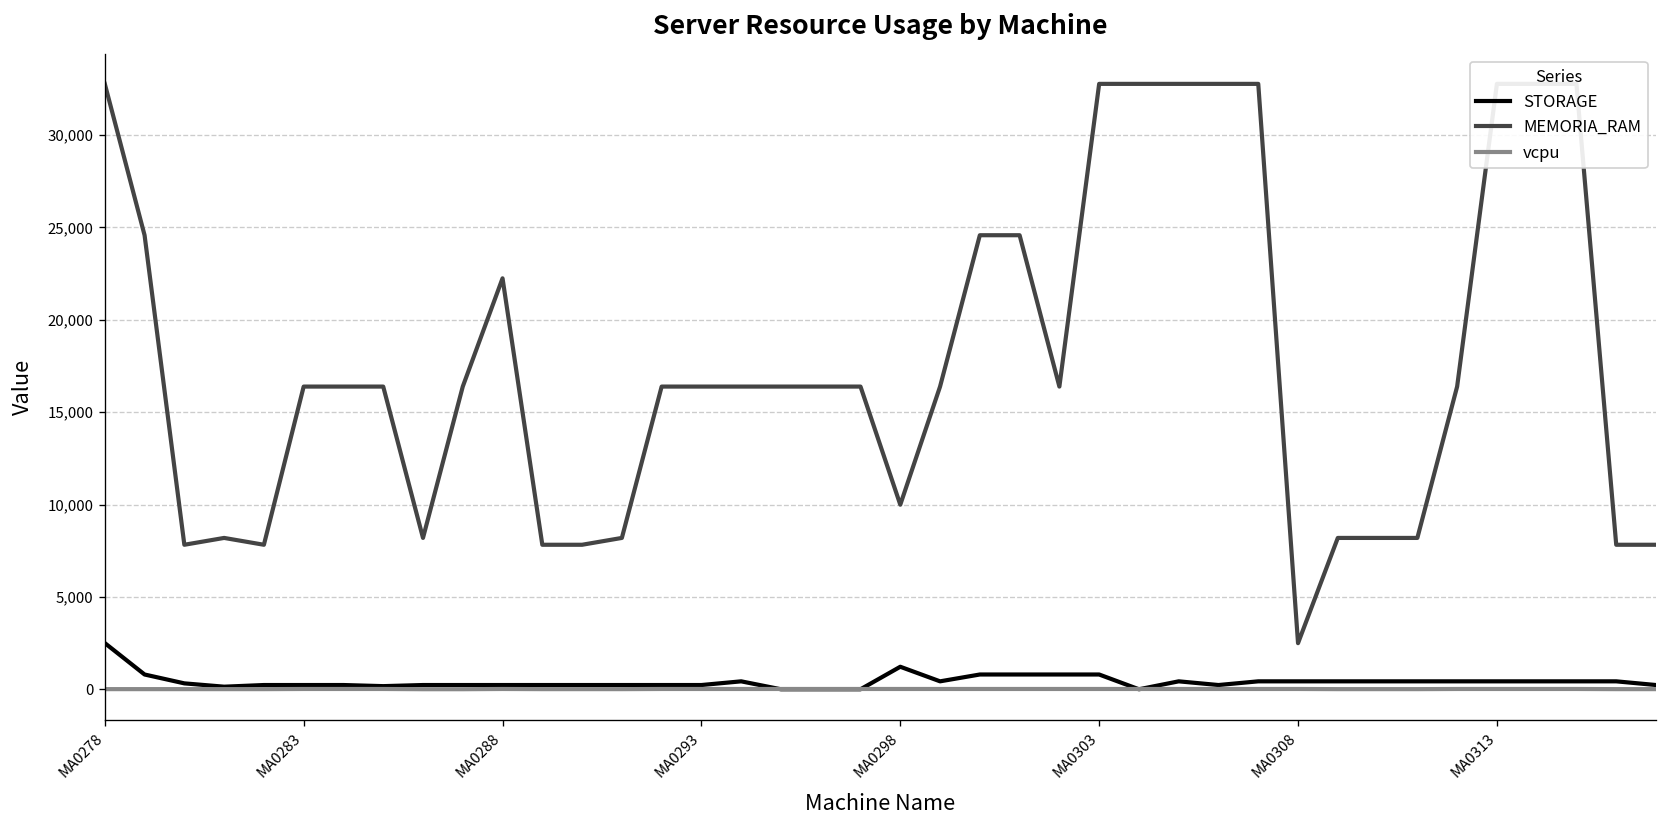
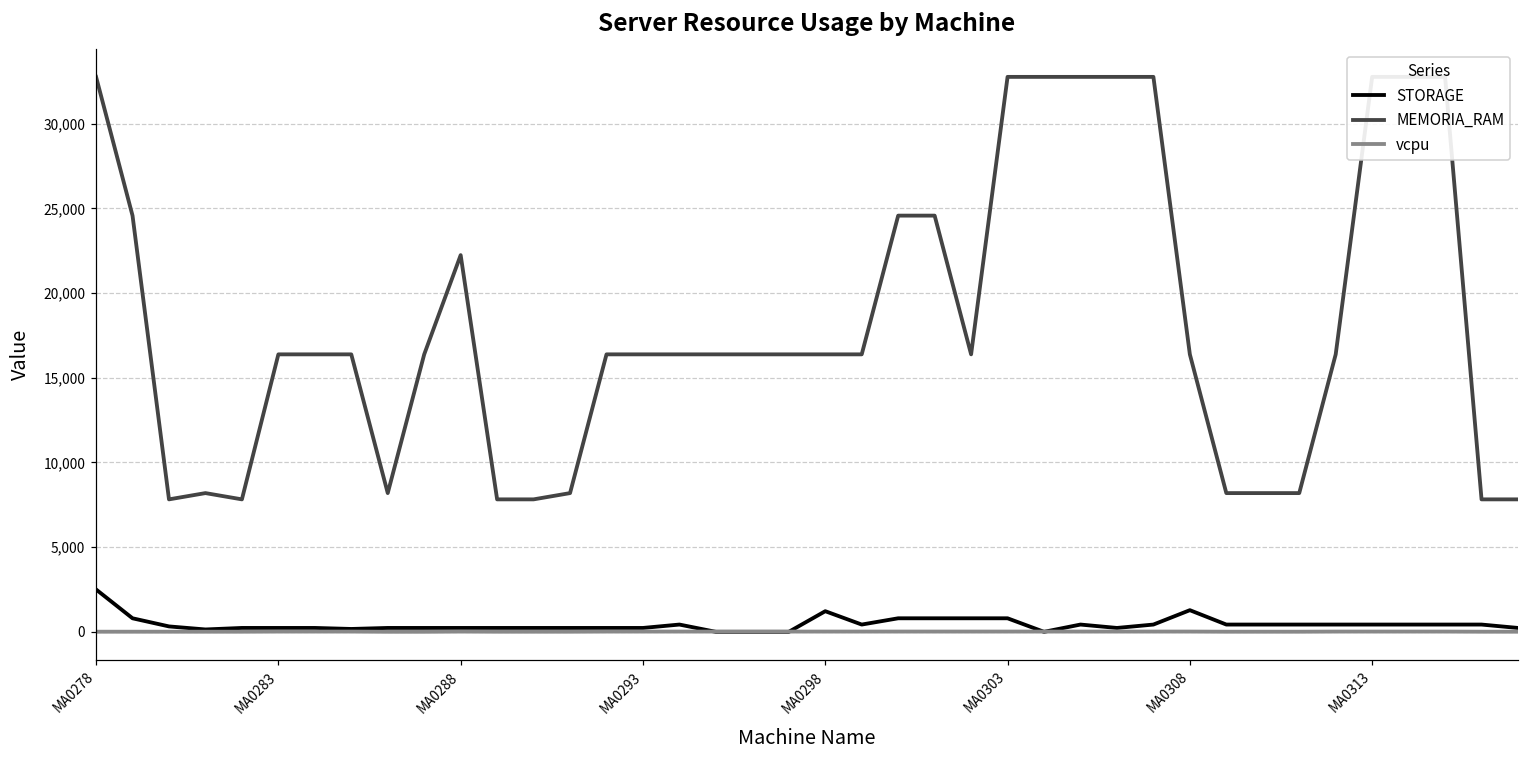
MEMORIA_RAM, MA0298: 10,000 -> 16,400
STORAGE, MA0308: 400 -> 1,300
MEMORIA_RAM, MA0308: 2,500 -> 16,400
